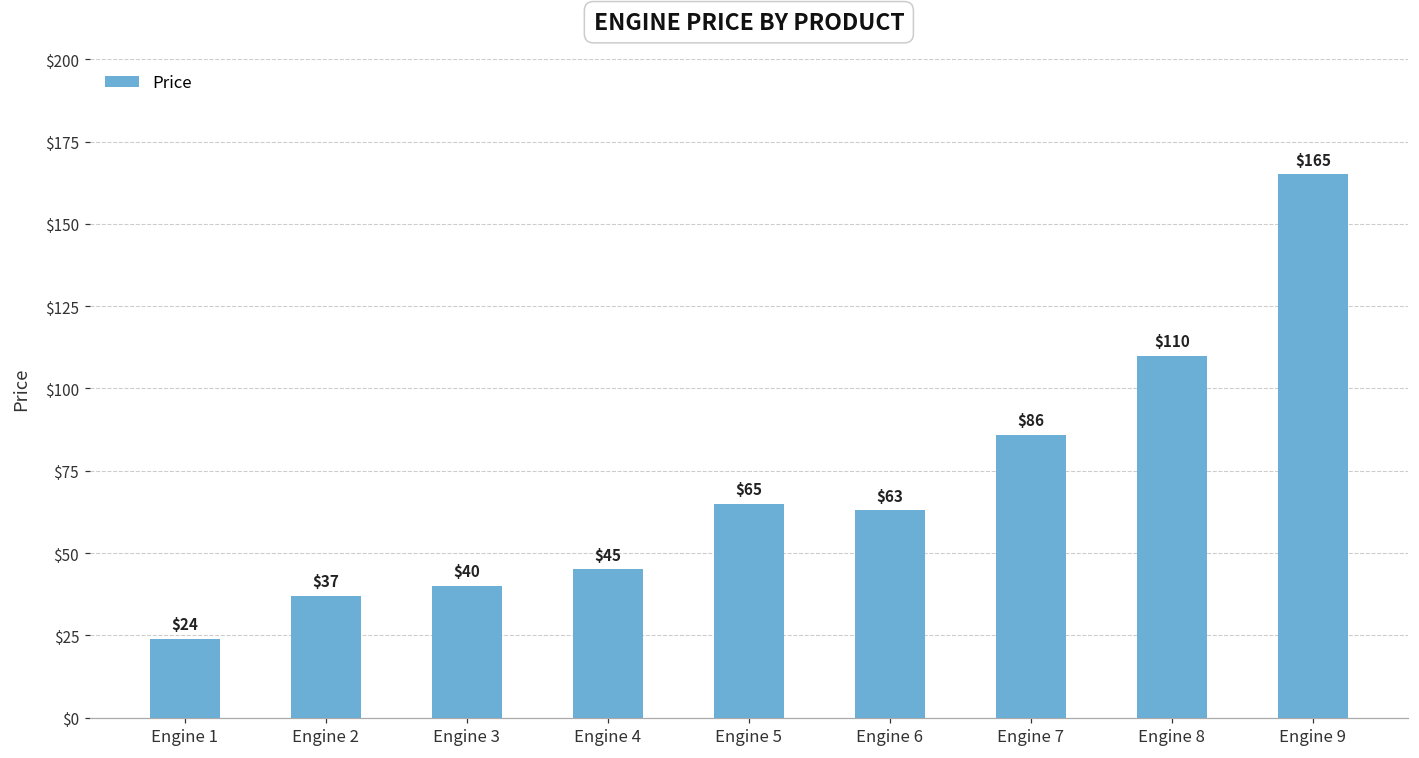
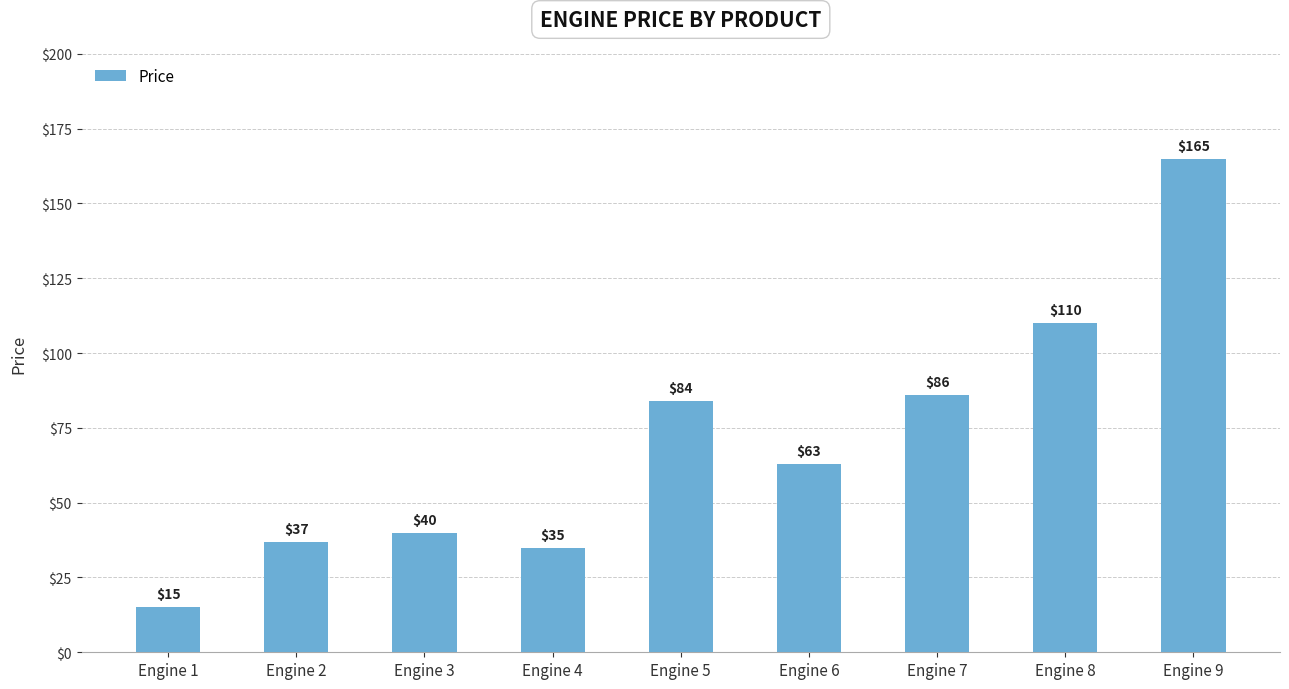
Engine 1: $24 -> $15
Engine 4: $45 -> $35
Engine 5: $65 -> $84
